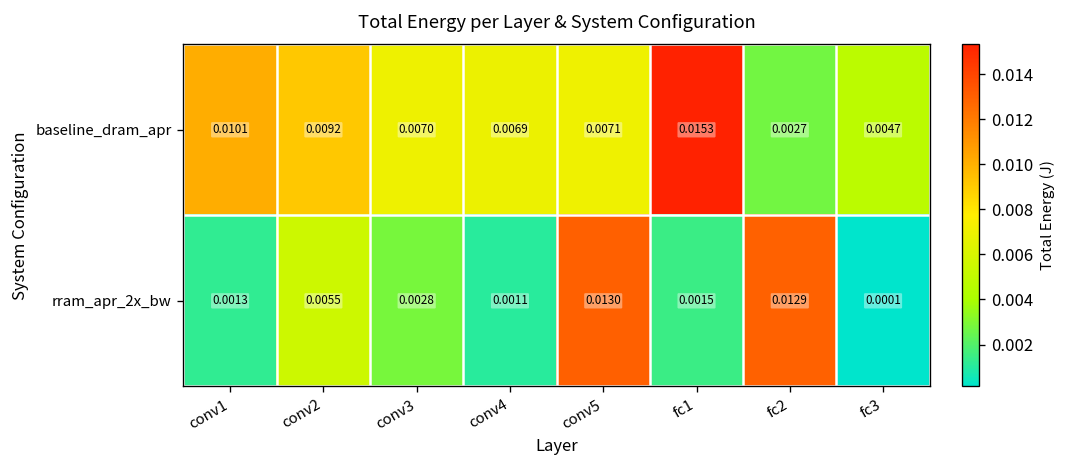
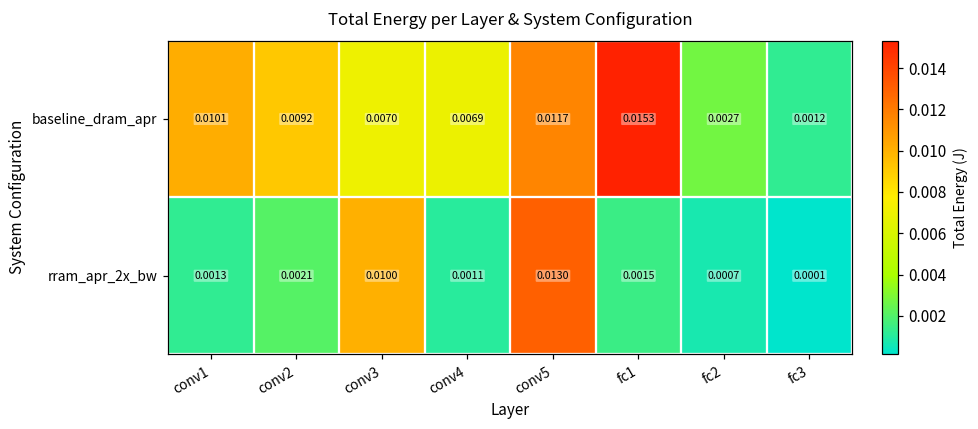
baseline_dram_apr, conv5: 0.0071 -> 0.0117
baseline_dram_apr, fc3: 0.0047 -> 0.0012
rram_apr_2x_bw, conv2: 0.0055 -> 0.0021
rram_apr_2x_bw, conv3: 0.0028 -> 0.0100
rram_apr_2x_bw, fc2: 0.0129 -> 0.0007
